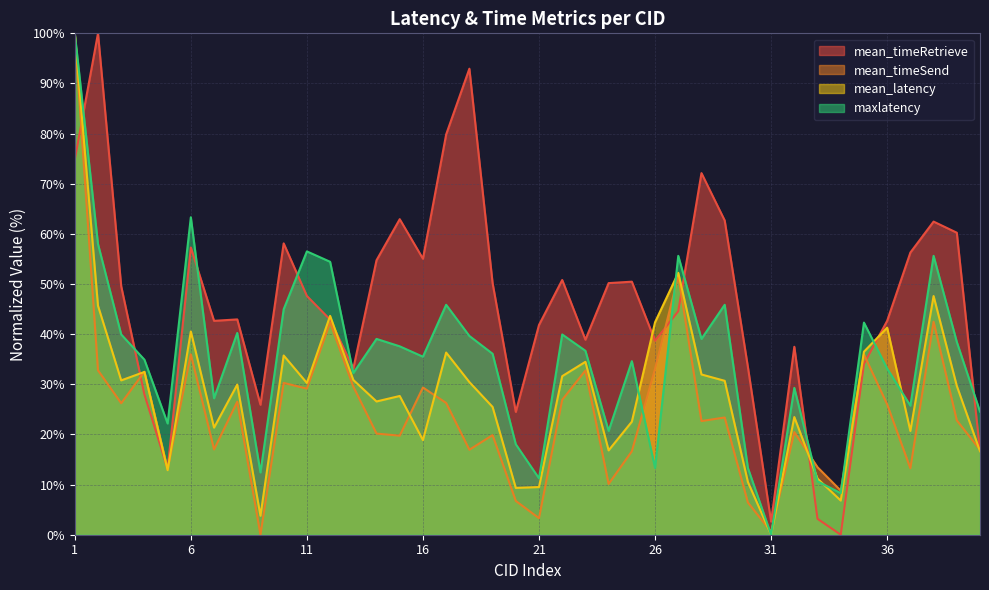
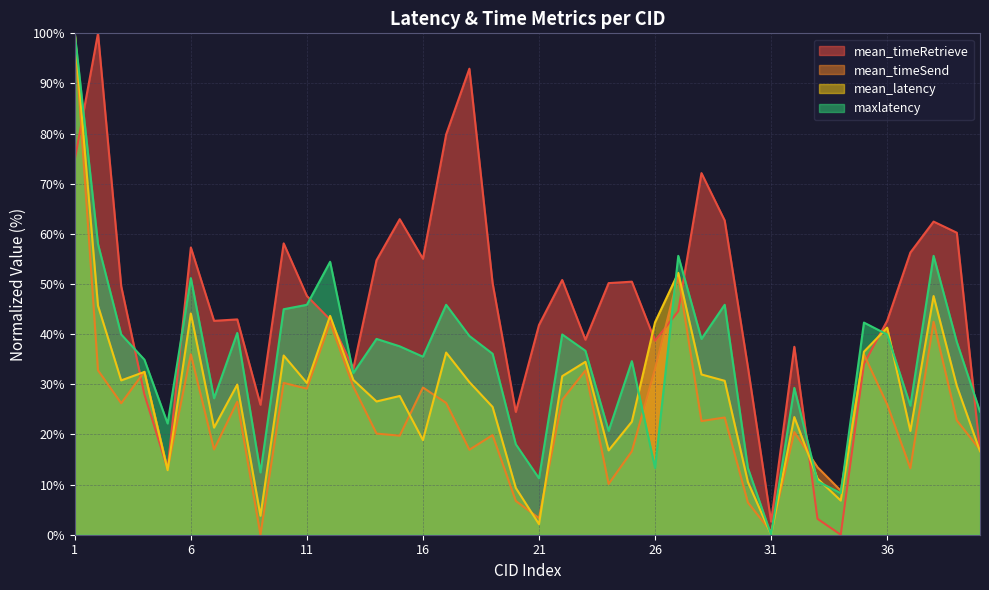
mean_latency, 6: 41% -> 44%
maxlatency, 6: 63% -> 51%
maxlatency, 11: 57% -> 46%
mean_latency, 21: 10% -> 2%
maxlatency, 36: 33% -> 40%
